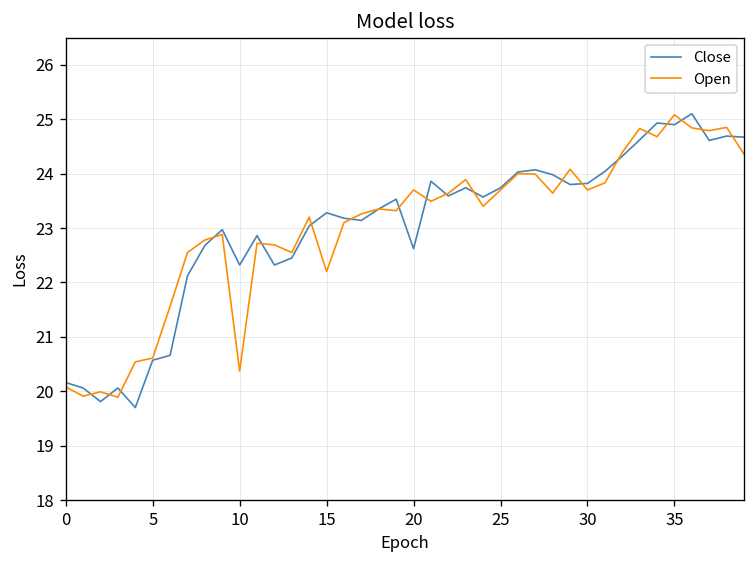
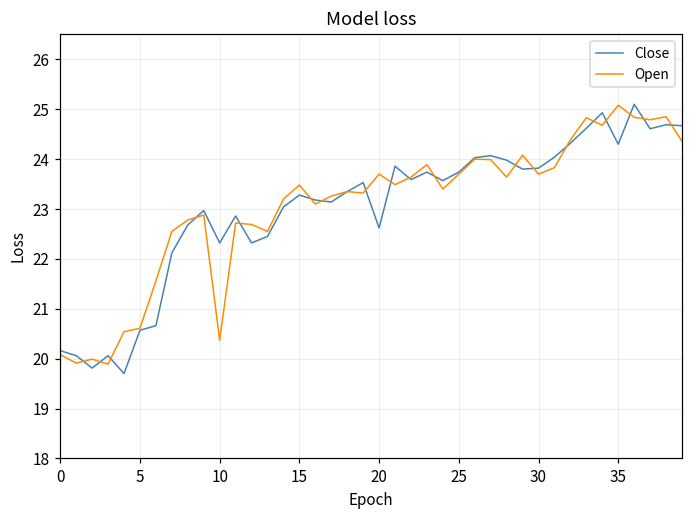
Open, 15: 22.2 -> 23.5
Close, 35: 24.9 -> 24.3
